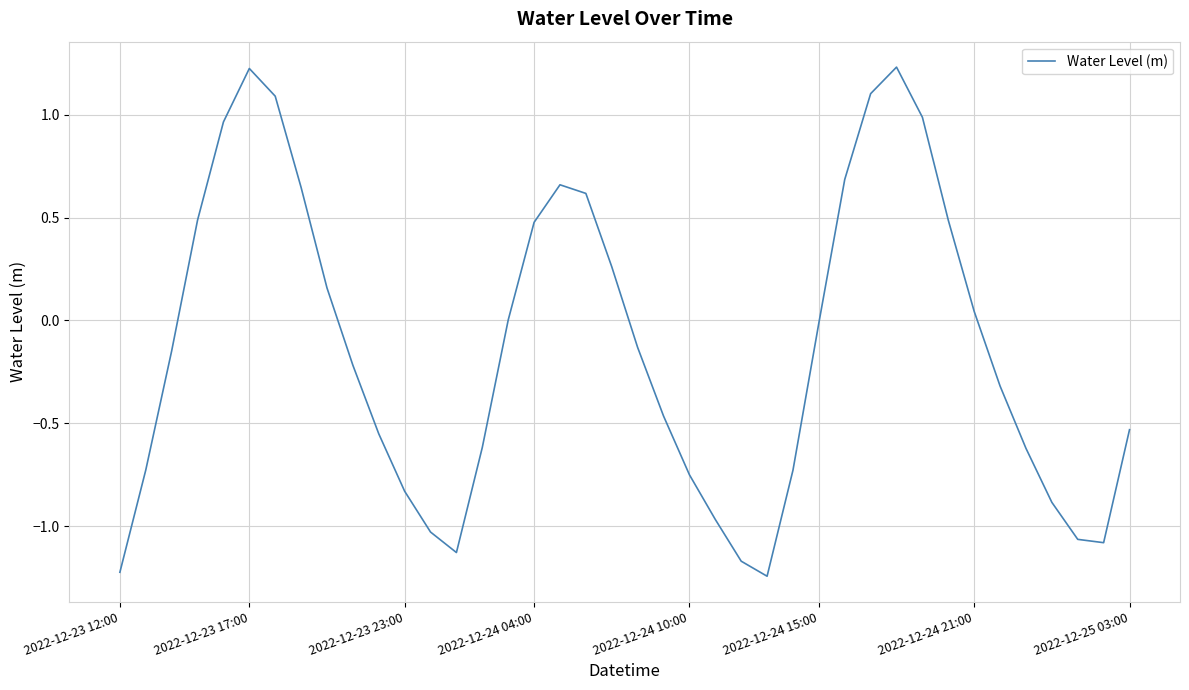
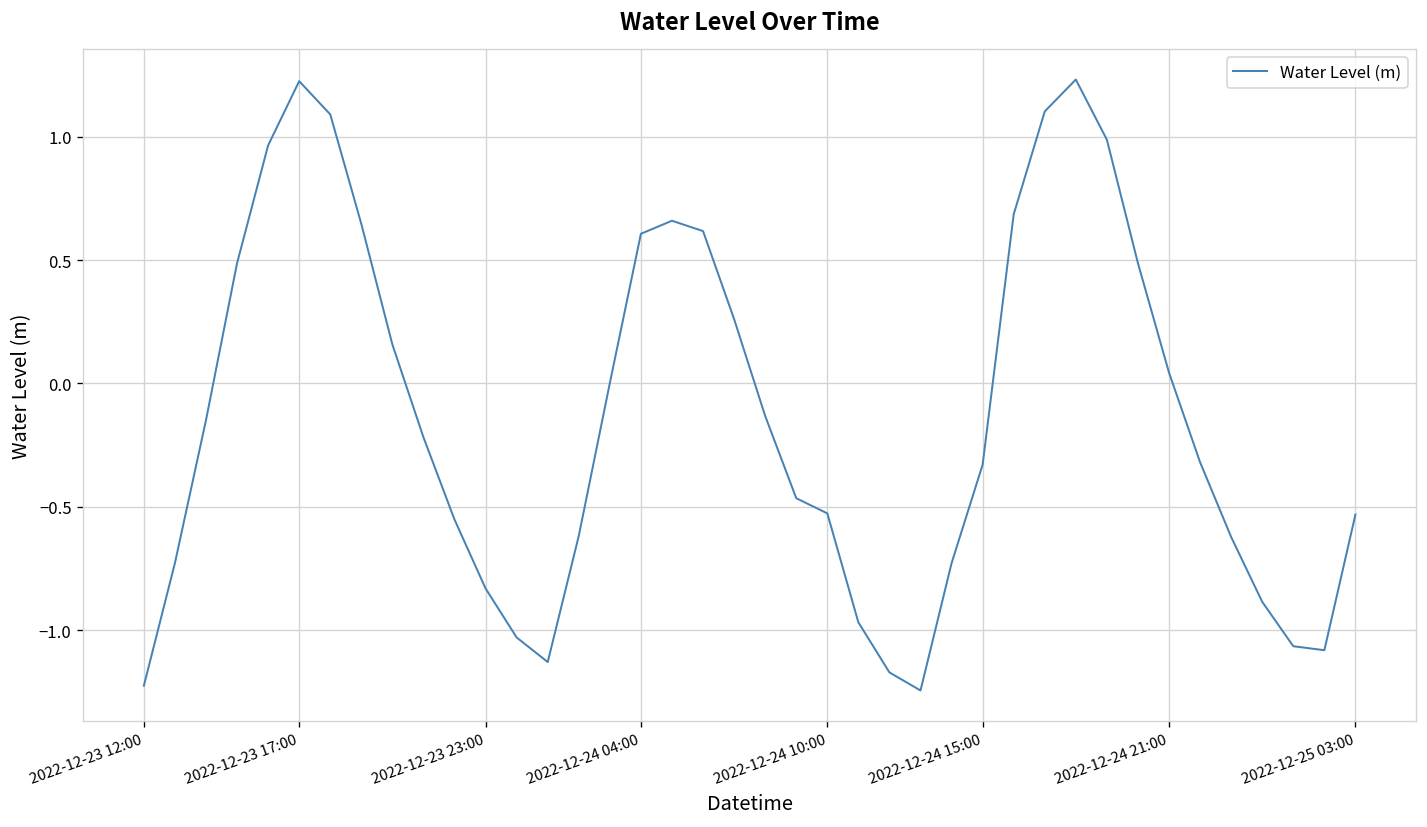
2022-12-24 04:00: 0.48 -> 0.61
2022-12-24 10:00: -0.75 -> -0.53
2022-12-24 15:00: -0.01 -> -0.33
